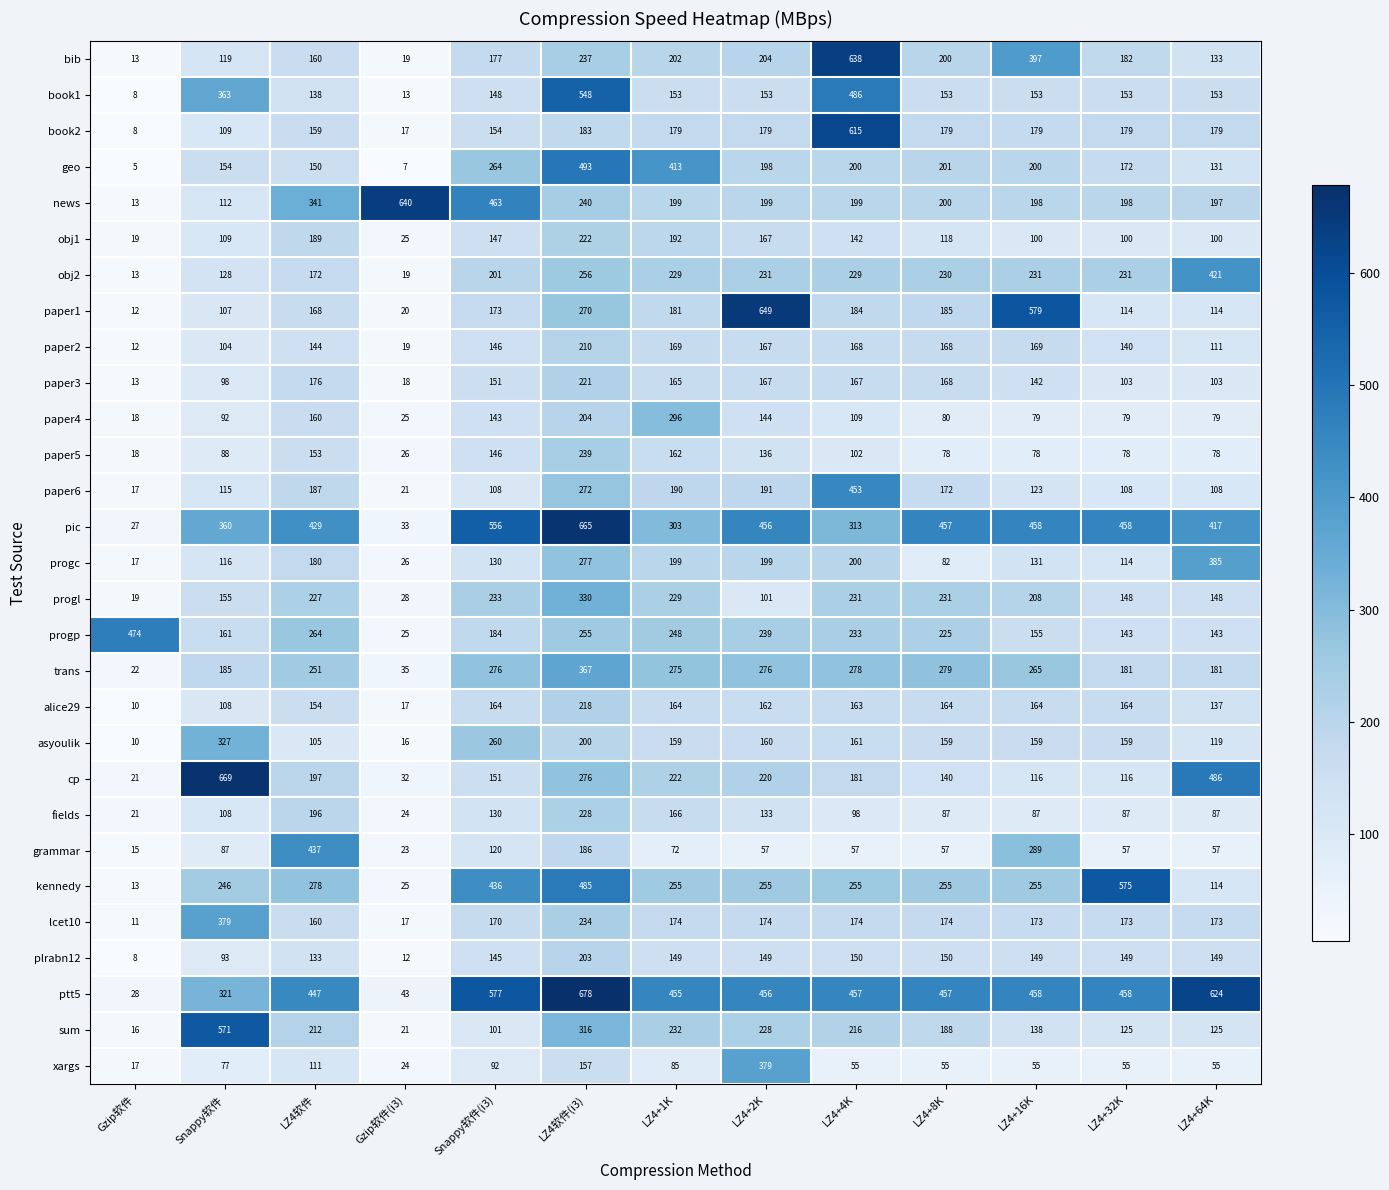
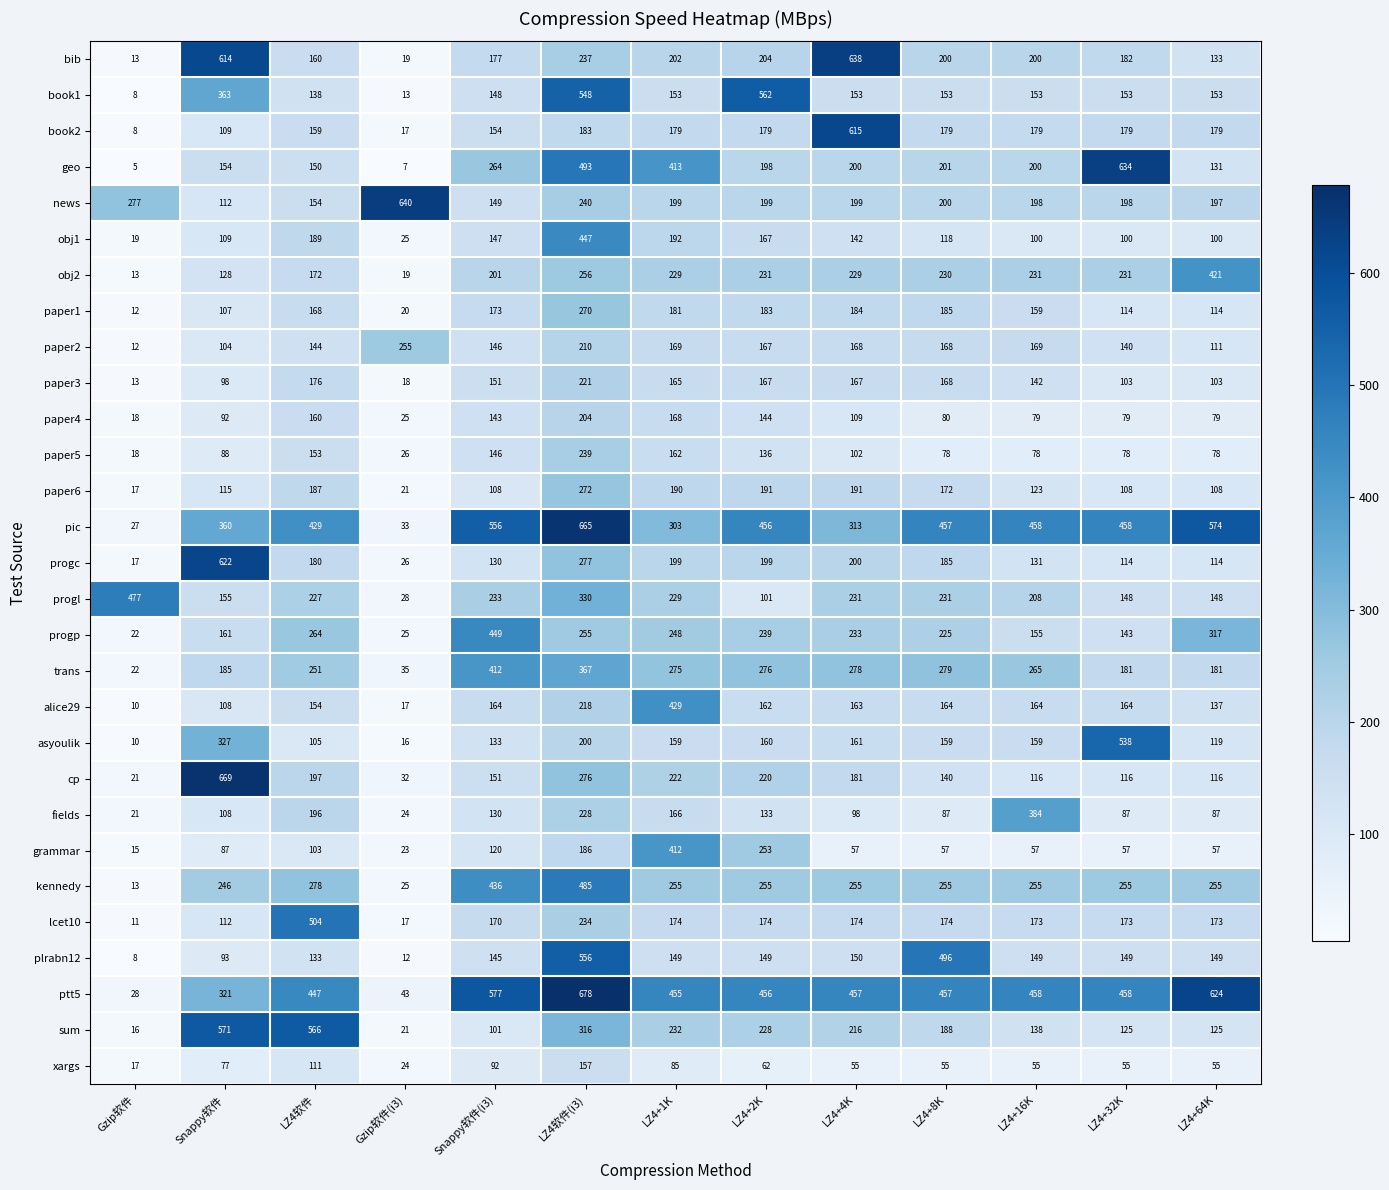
bib, Snappy软件: 119 -> 614
bib, LZ4+16K: 397 -> 200
book1, LZ4+2K: 153 -> 562
book1, LZ4+4K: 486 -> 153
geo, LZ4+32K: 172 -> 634
news, Gzip软件: 13 -> 277
news, LZ4软件: 341 -> 154
news, Snappy软件(i3): 463 -> 149
obj1, LZ4软件(i3): 222 -> 447
paper1, LZ4+2K: 649 -> 183
paper1, LZ4+16K: 579 -> 159
paper2, Gzip软件(i3): 19 -> 255
paper4, LZ4+1K: 296 -> 168
paper6, LZ4+4K: 453 -> 191
pic, LZ4+64K: 417 -> 574
progc, Snappy软件: 116 -> 622
progc, LZ4+8K: 82 -> 185
progc, LZ4+64K: 385 -> 114
progl, Gzip软件: 19 -> 477
progp, Gzip软件: 474 -> 22
progp, Snappy软件(i3): 184 -> 449
progp, LZ4+64K: 143 -> 317
trans, Snappy软件(i3): 276 -> 412
alice29, LZ4+1K: 164 -> 429
asyoulik, Snappy软件(i3): 260 -> 133
asyoulik, LZ4+32K: 159 -> 538
cp, LZ4+64K: 486 -> 116
fields, LZ4+16K: 87 -> 384
grammar, LZ4软件: 437 -> 103
grammar, LZ4+1K: 72 -> 412
grammar, LZ4+2K: 57 -> 253
grammar, LZ4+16K: 289 -> 57
kennedy, LZ4+32K: 575 -> 255
kennedy, LZ4+64K: 114 -> 255
lcet10, Snappy软件: 379 -> 112
lcet10, LZ4软件: 160 -> 504
plrabn12, LZ4软件(i3): 203 -> 556
plrabn12, LZ4+8K: 150 -> 496
sum, LZ4软件: 212 -> 566
xargs, LZ4+2K: 379 -> 62
